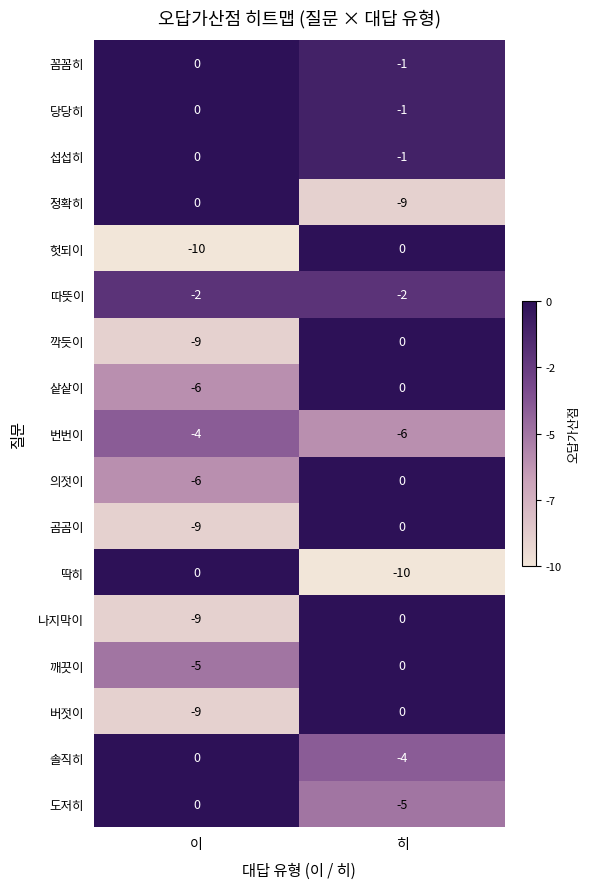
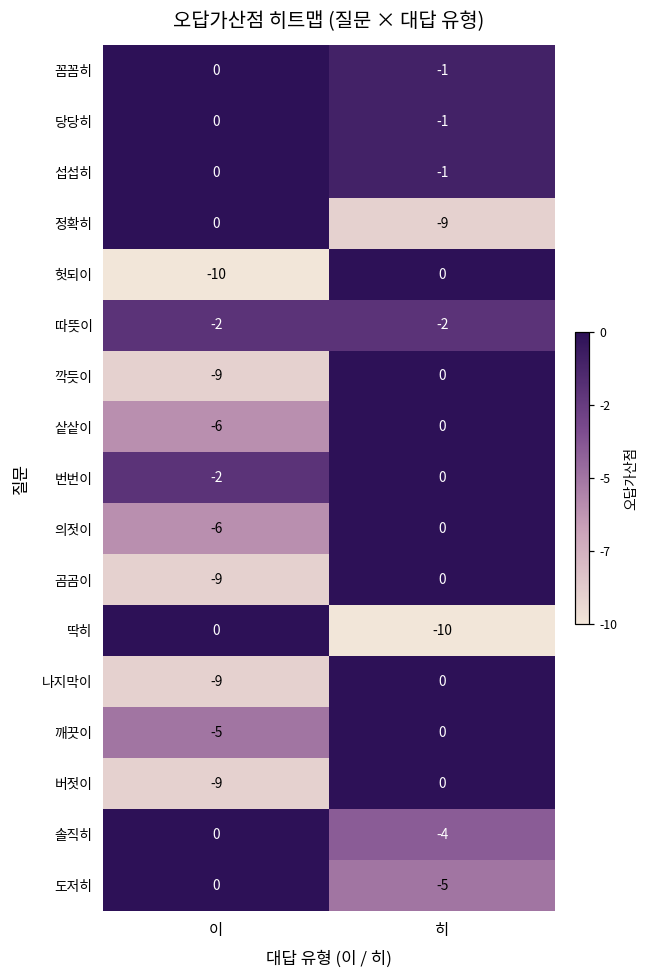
번번이, 이: -4 -> -2
번번이, 히: -6 -> 0
